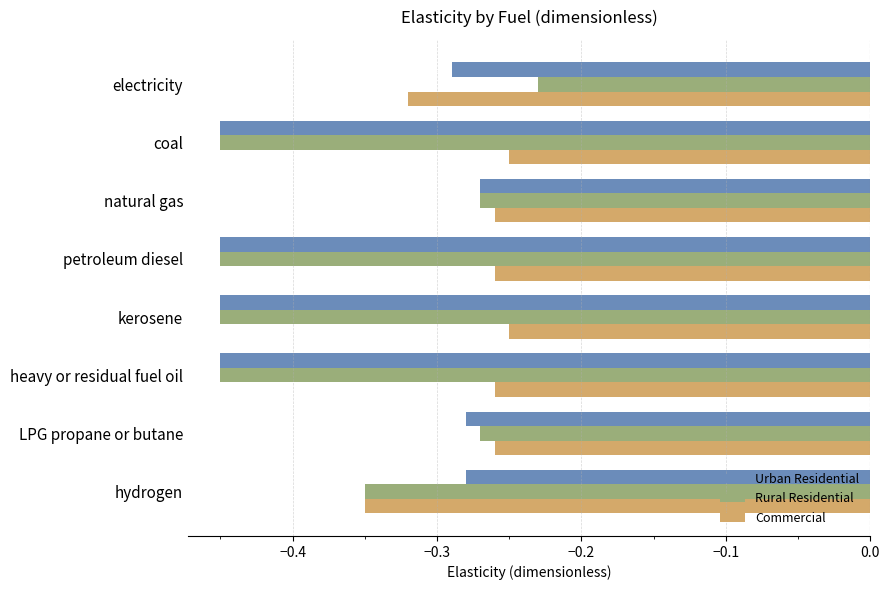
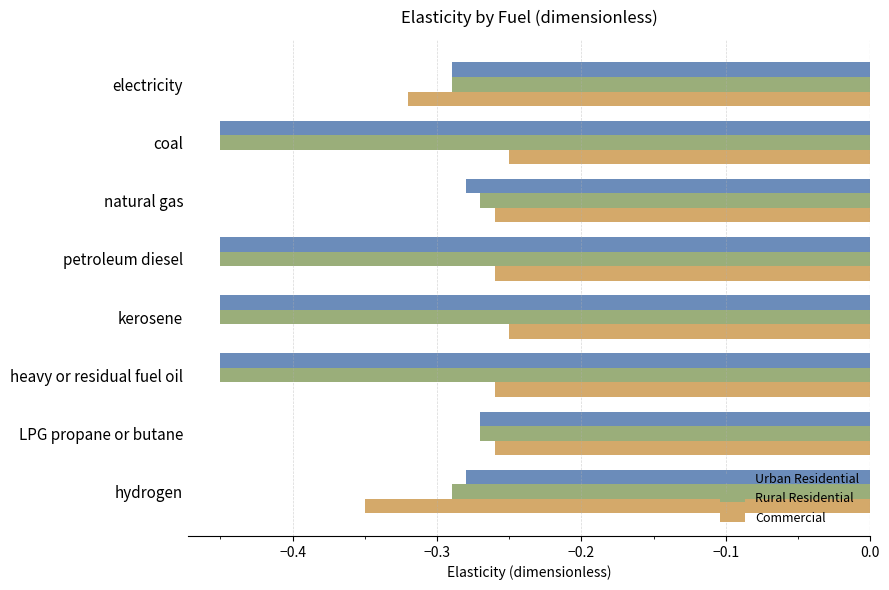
Rural Residential, electricity: -0.23 -> -0.29
Urban Residential, natural gas: -0.27 -> -0.28
Urban Residential, LPG propane or butane: -0.28 -> -0.27
Rural Residential, hydrogen: -0.35 -> -0.29
